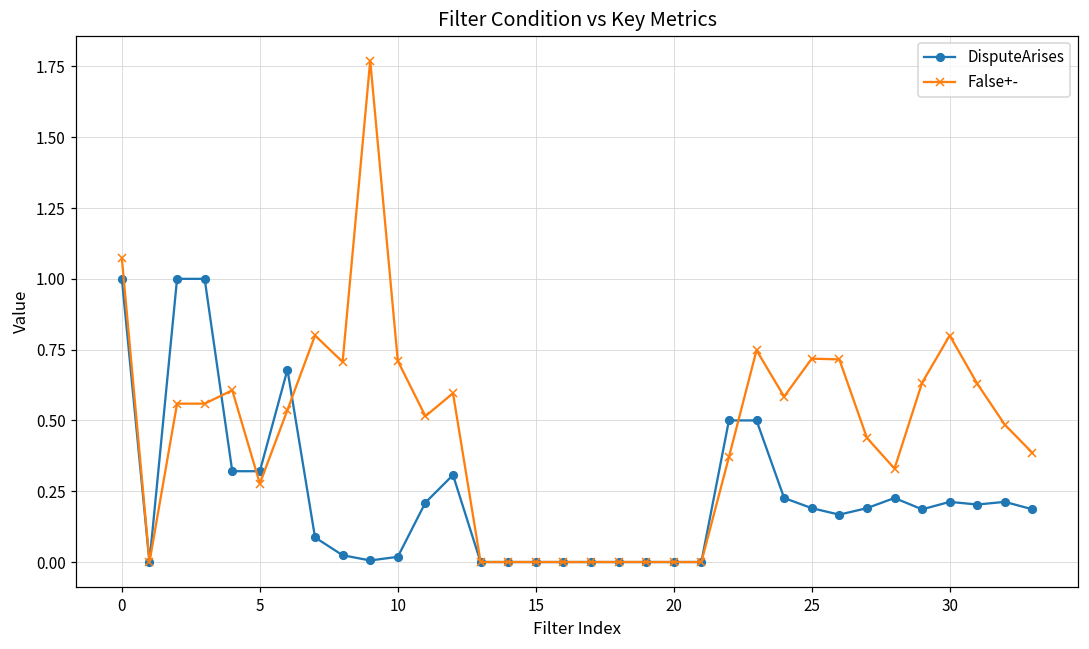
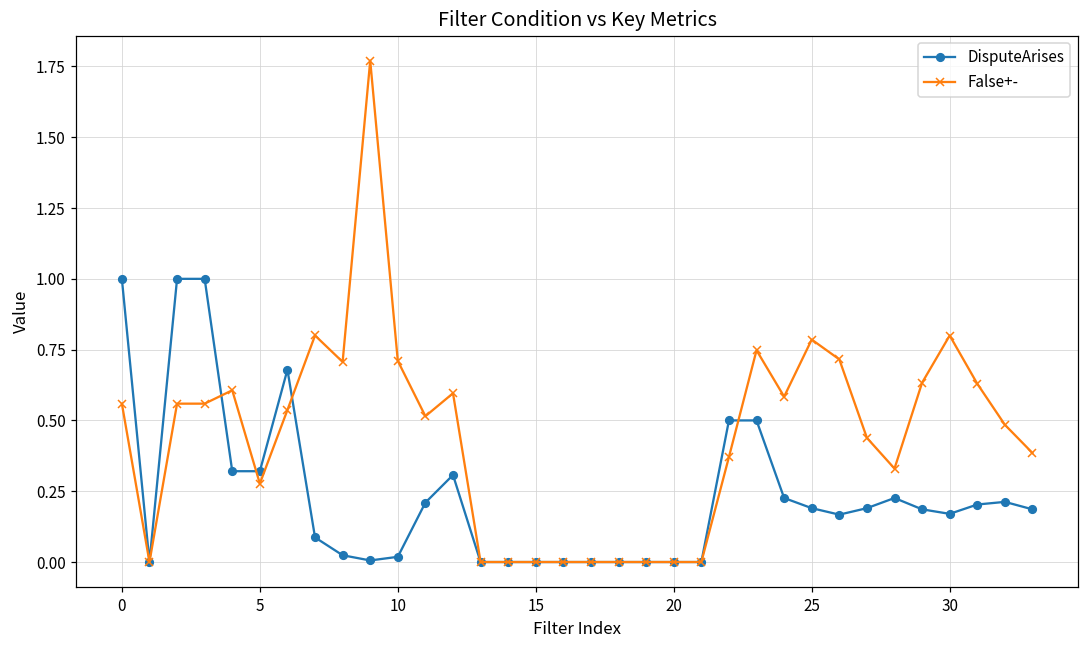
False+-, 0: 1.07 -> 0.56
False+-, 25: 0.72 -> 0.79
DisputeArises, 30: 0.21 -> 0.17
